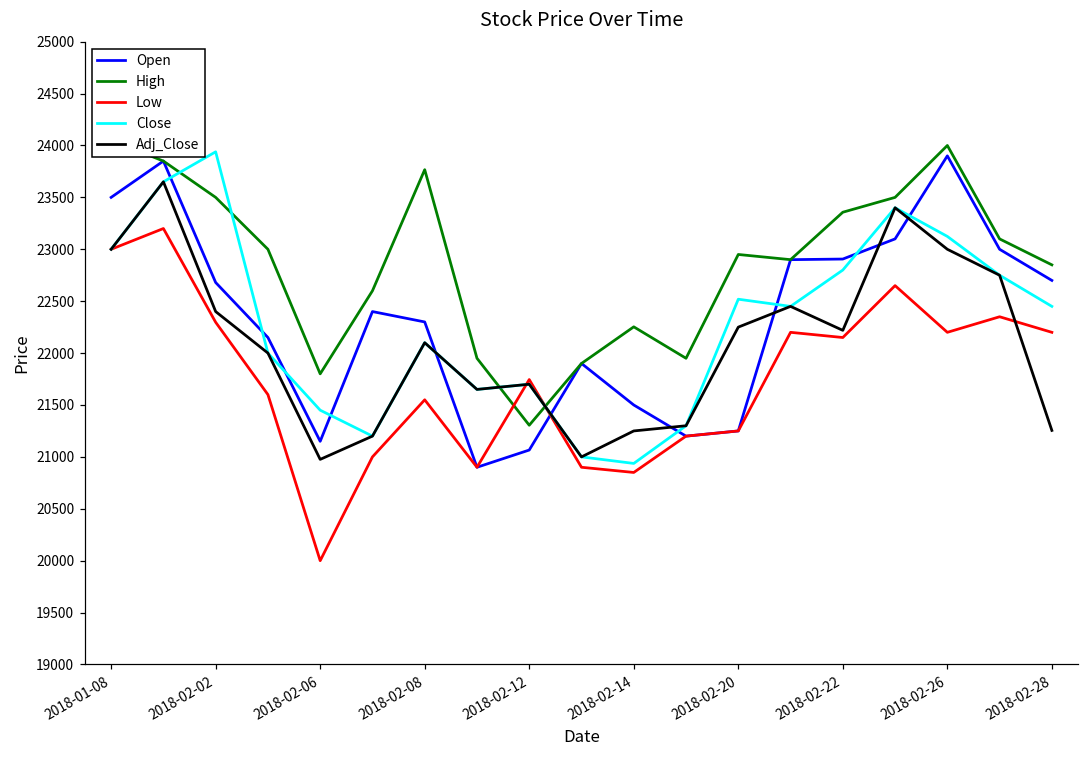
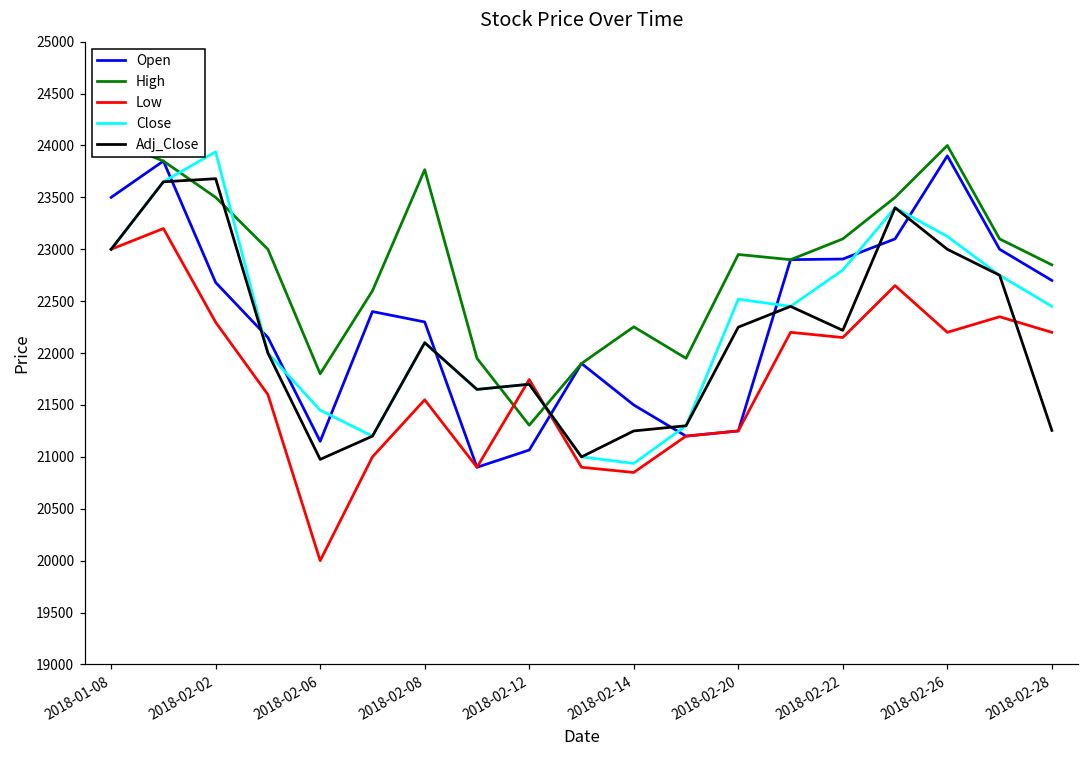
Adj_Close, 2018-02-02: 22400 -> 23700
High, 2018-02-22: 23400 -> 23100
